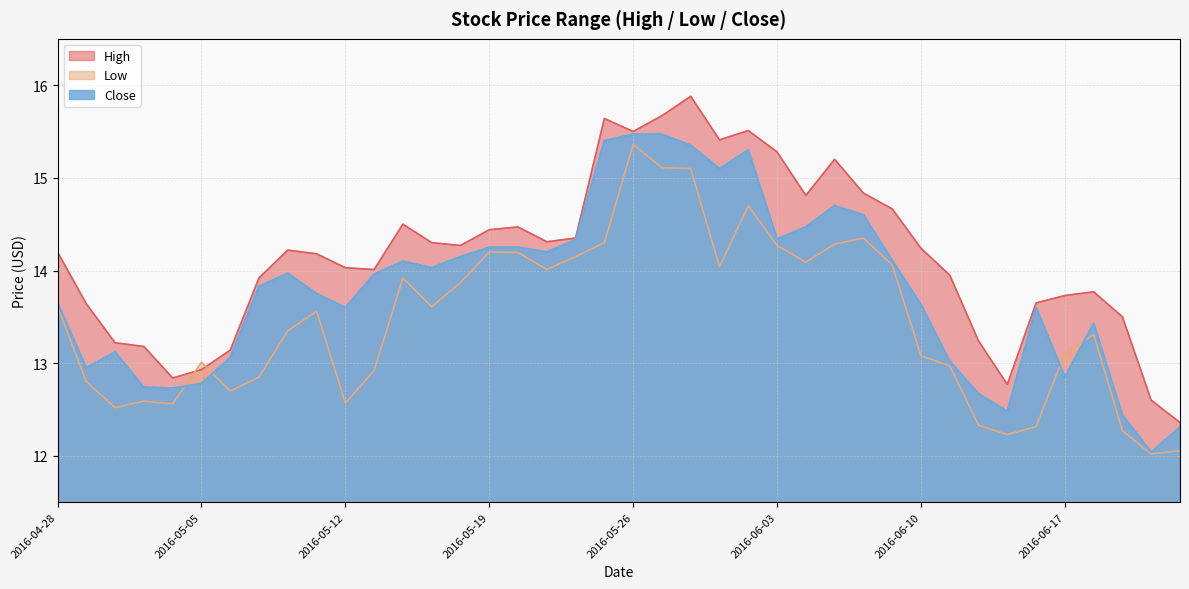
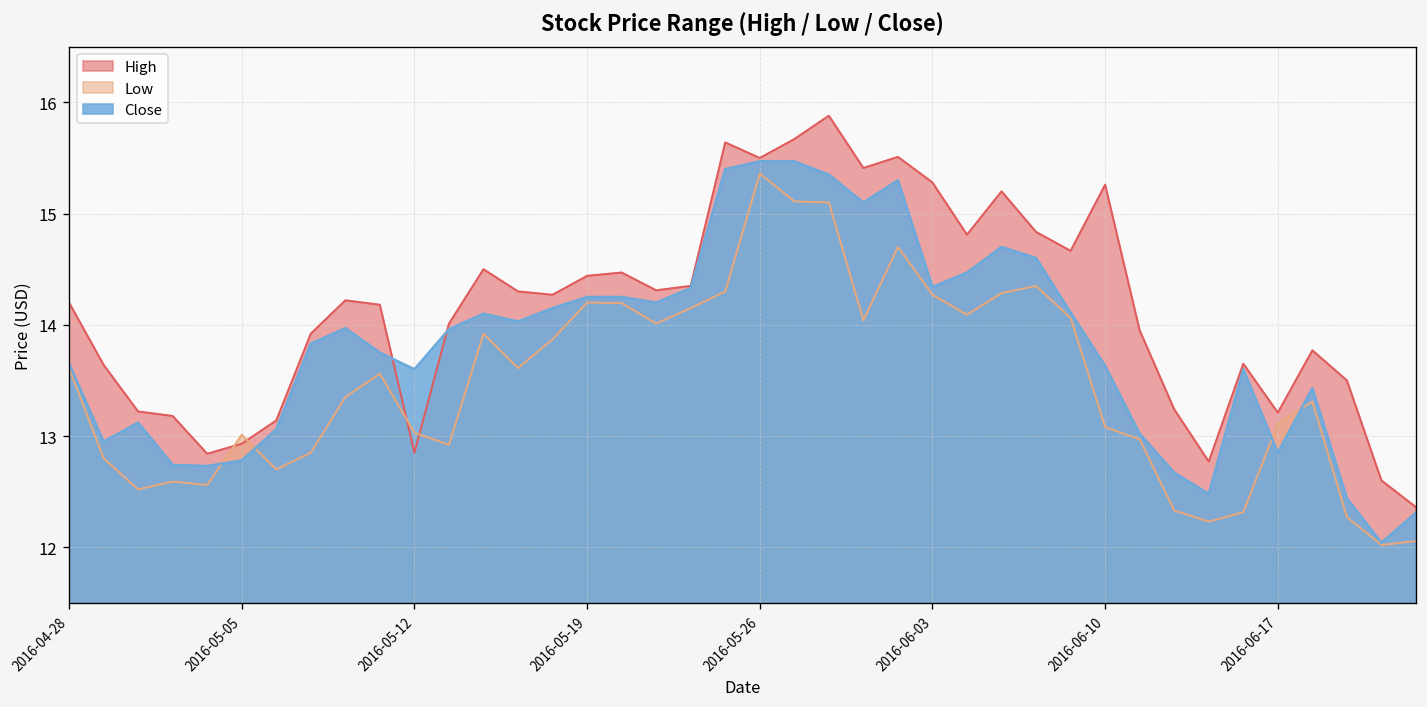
High, 2016-05-12: 14.0 -> 12.9
Low, 2016-05-12: 12.6 -> 13.0
High, 2016-06-10: 14.2 -> 15.3
High, 2016-06-17: 13.7 -> 13.2
